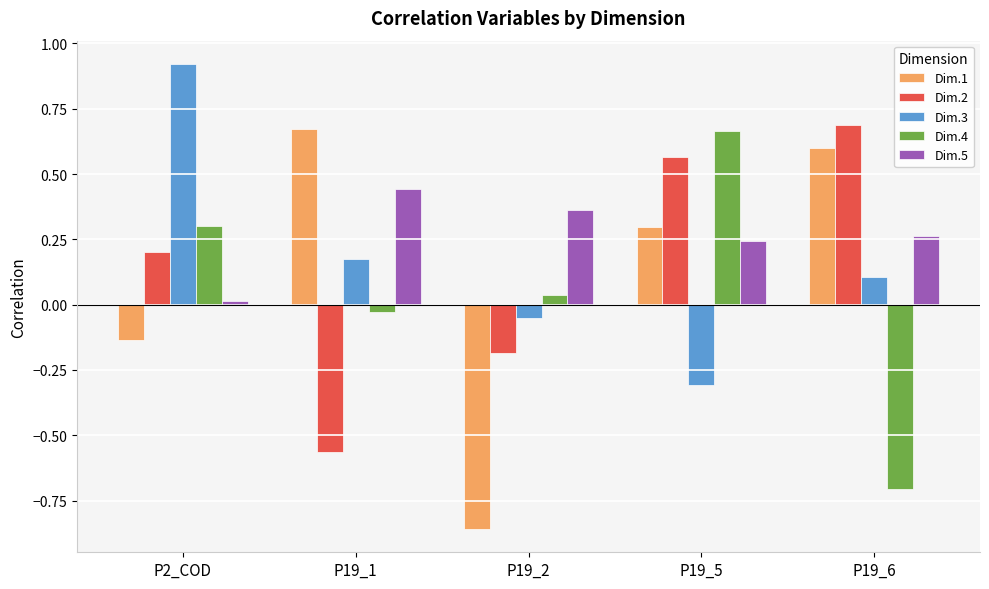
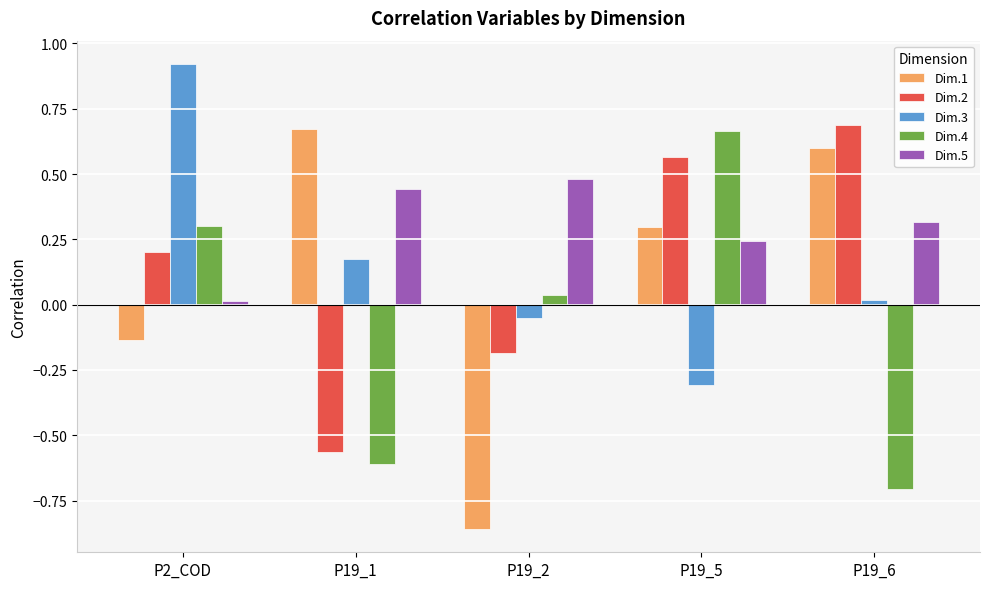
Dim.4, P19_1: -0.03 -> -0.61
Dim.5, P19_2: 0.36 -> 0.48
Dim.3, P19_6: 0.10 -> 0.02
Dim.5, P19_6: 0.26 -> 0.32
